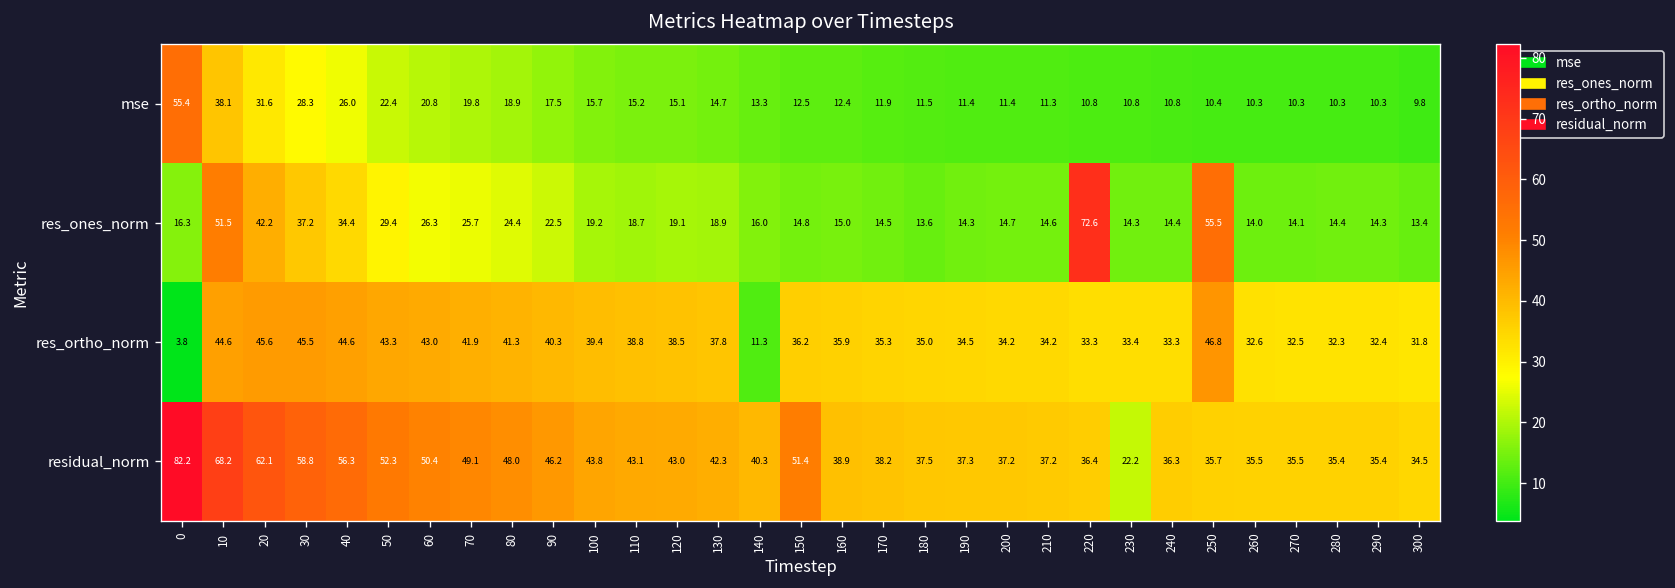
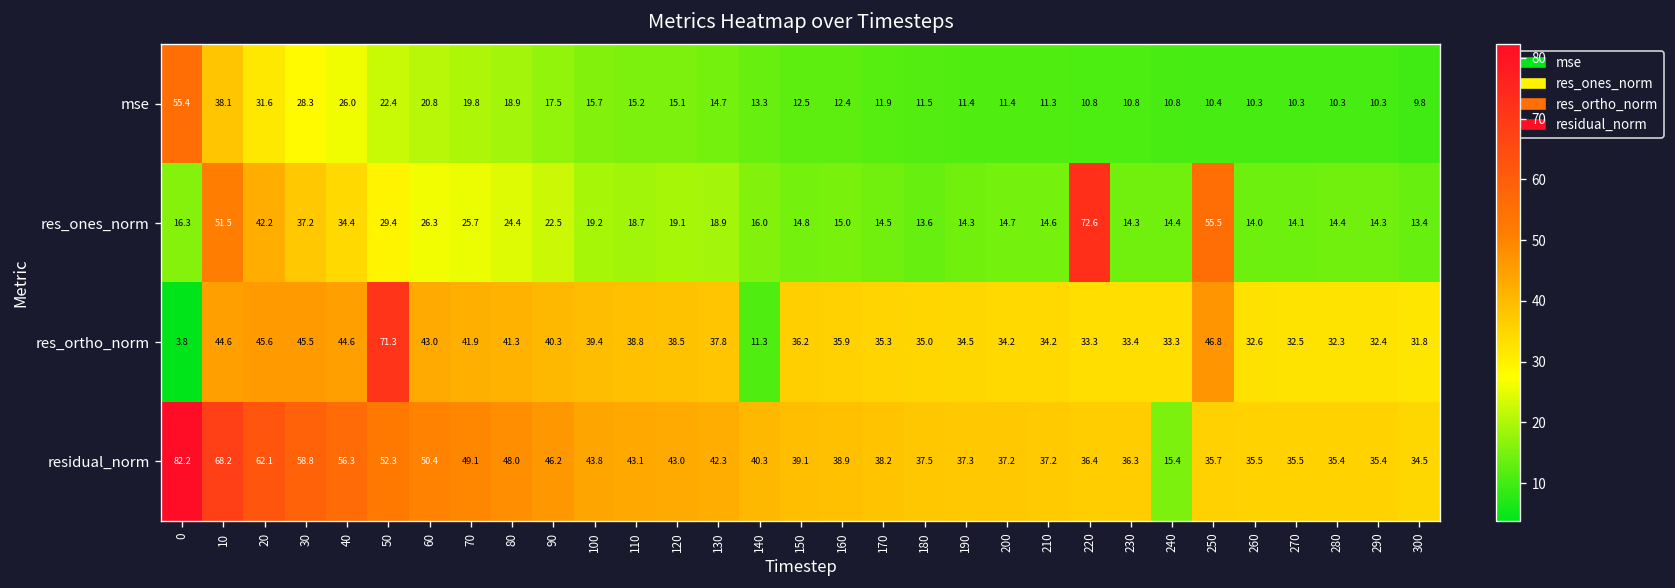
res_ortho_norm, 50: 43.3 -> 71.3
residual_norm, 150: 51.4 -> 39.1
residual_norm, 230: 22.2 -> 36.3
residual_norm, 240: 36.3 -> 15.4
